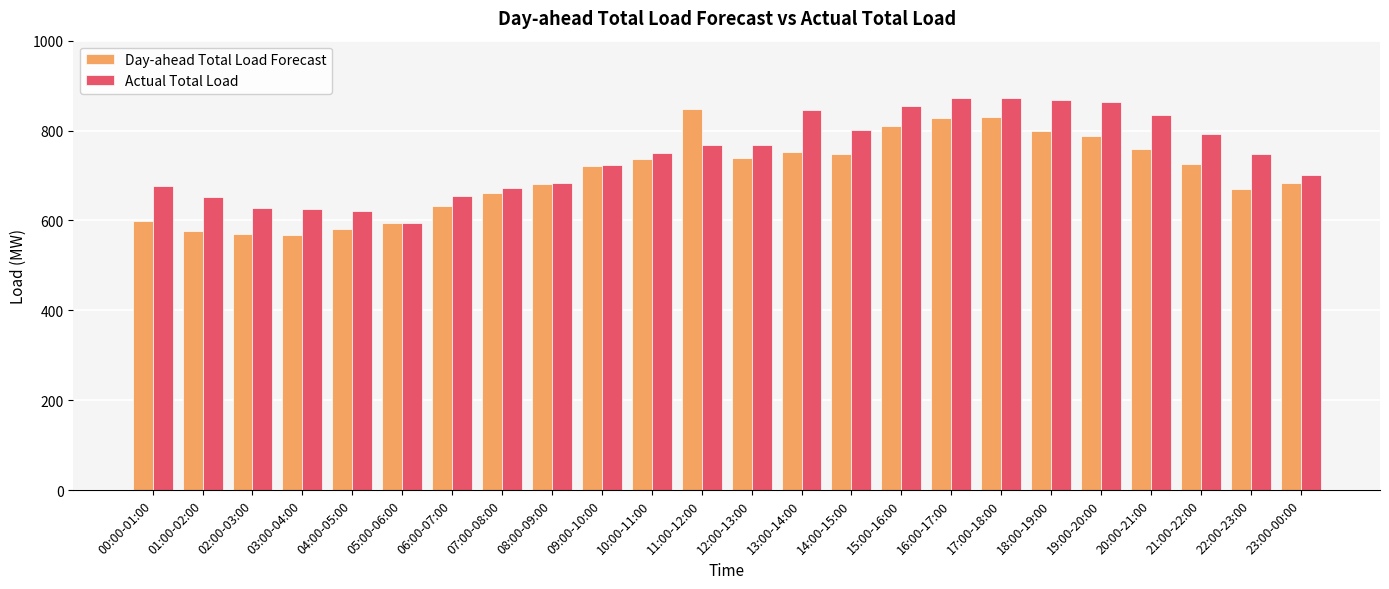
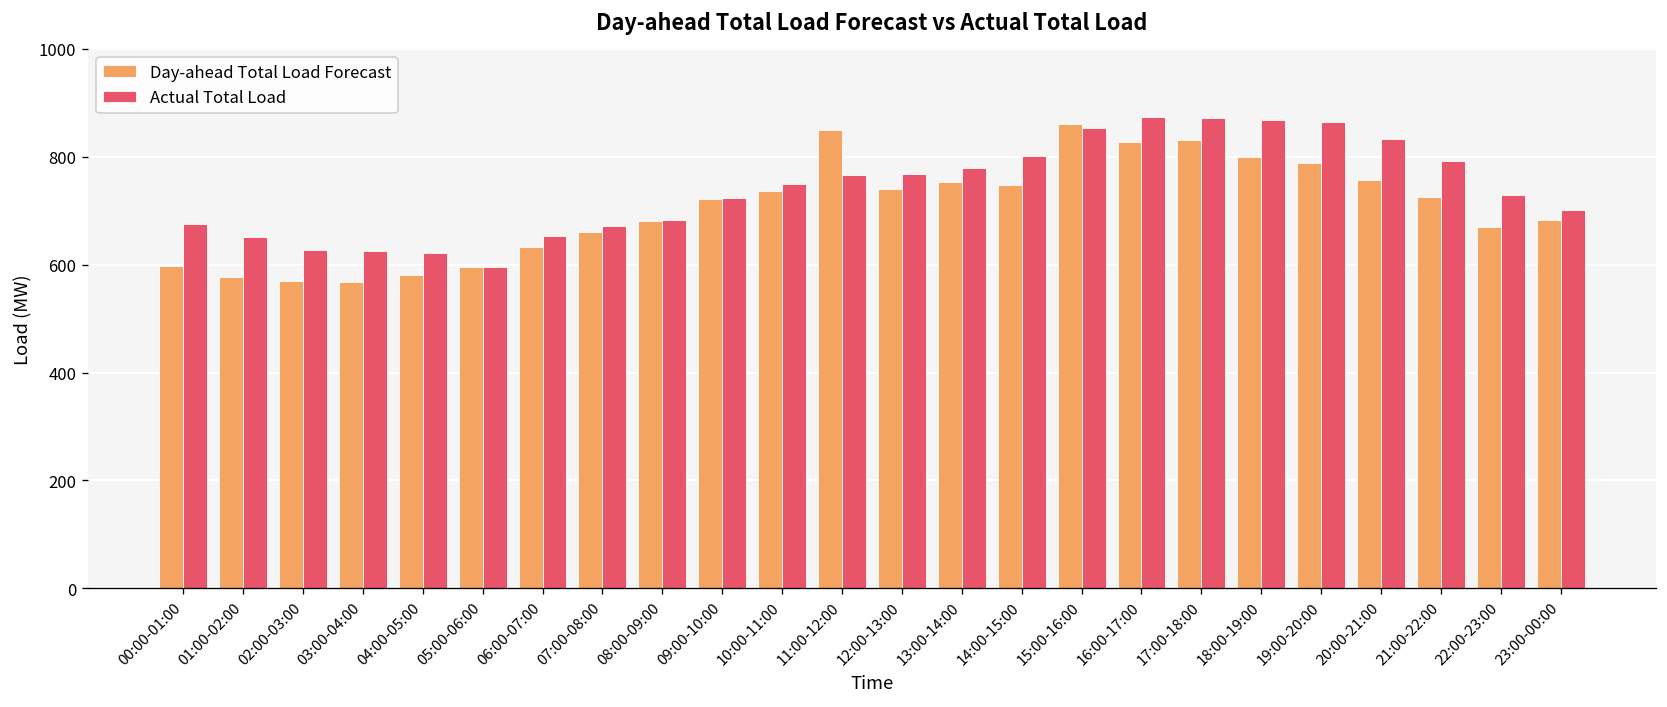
Actual Total Load, 13:00-14:00: 850 -> 780
Day-ahead Total Load Forecast, 15:00-16:00: 810 -> 860
Actual Total Load, 22:00-23:00: 750 -> 730
